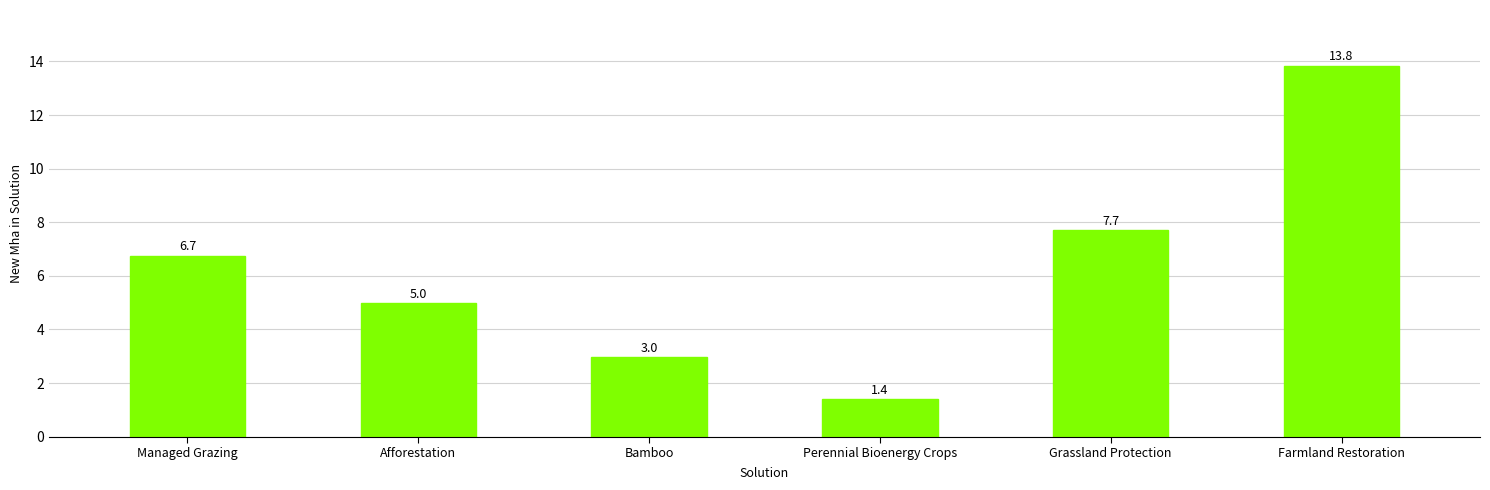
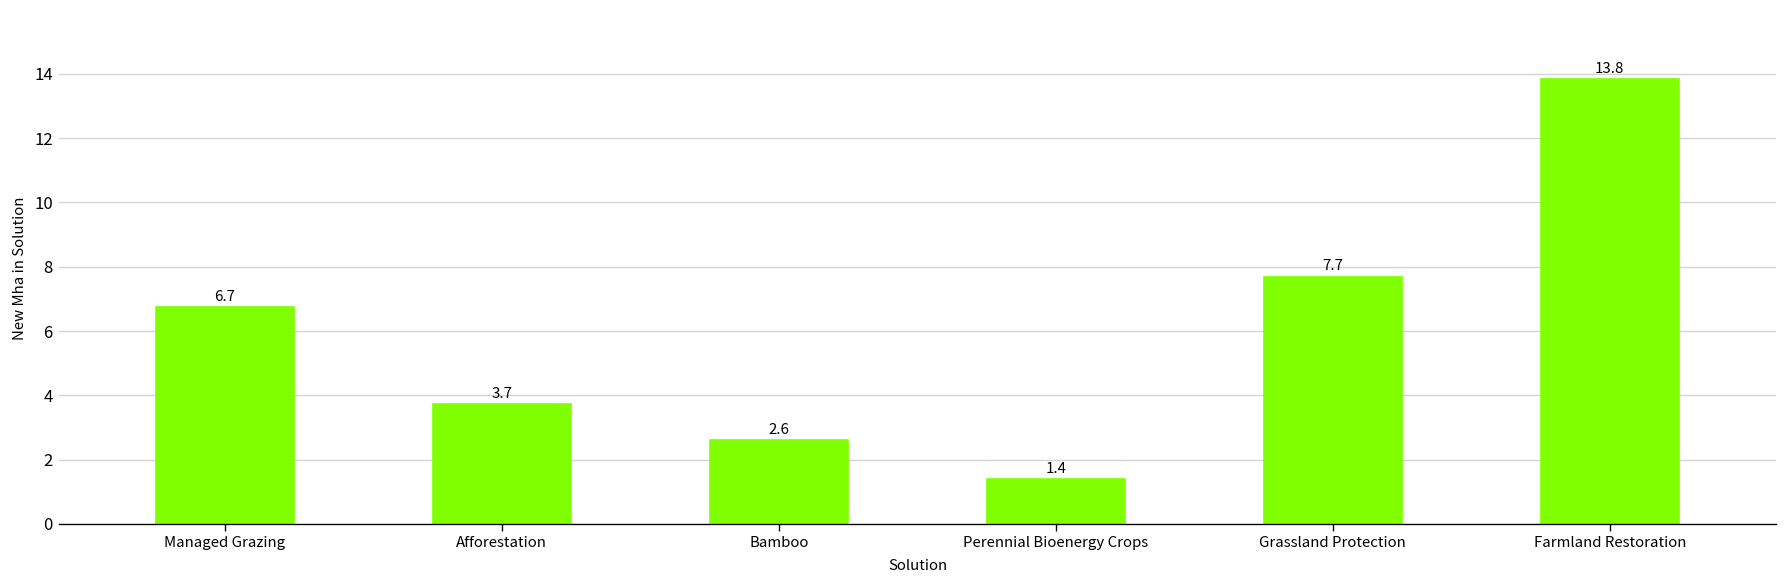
Afforestation: 5.0 -> 3.7
Bamboo: 3.0 -> 2.6
